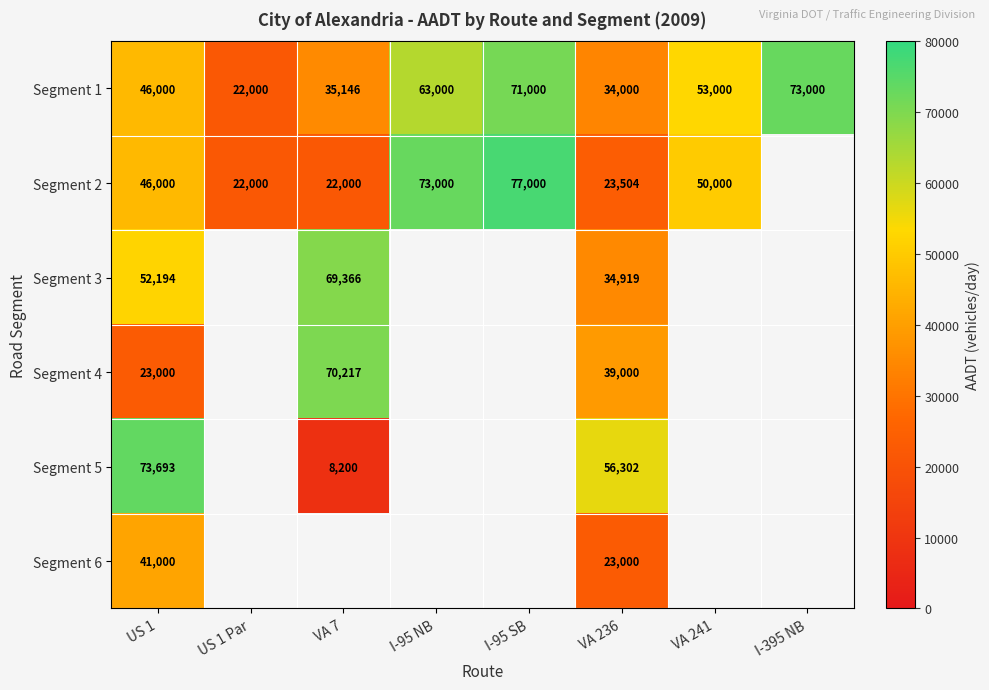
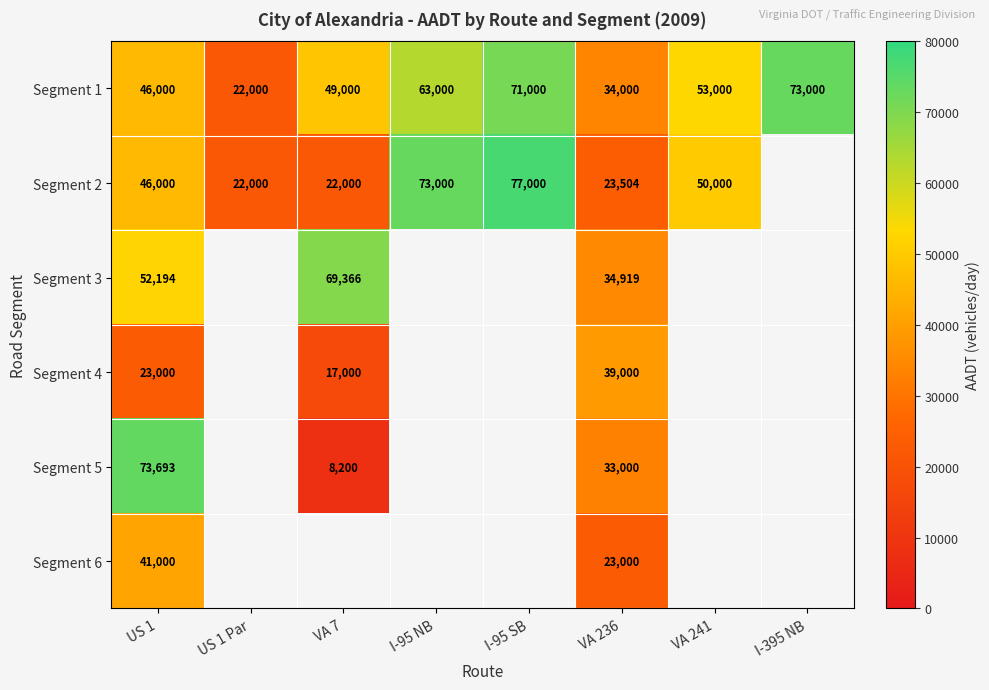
Segment 1, VA 7: 35,146 -> 49,000
Segment 4, VA 7: 70,217 -> 17,000
Segment 5, VA 236: 56,302 -> 33,000
